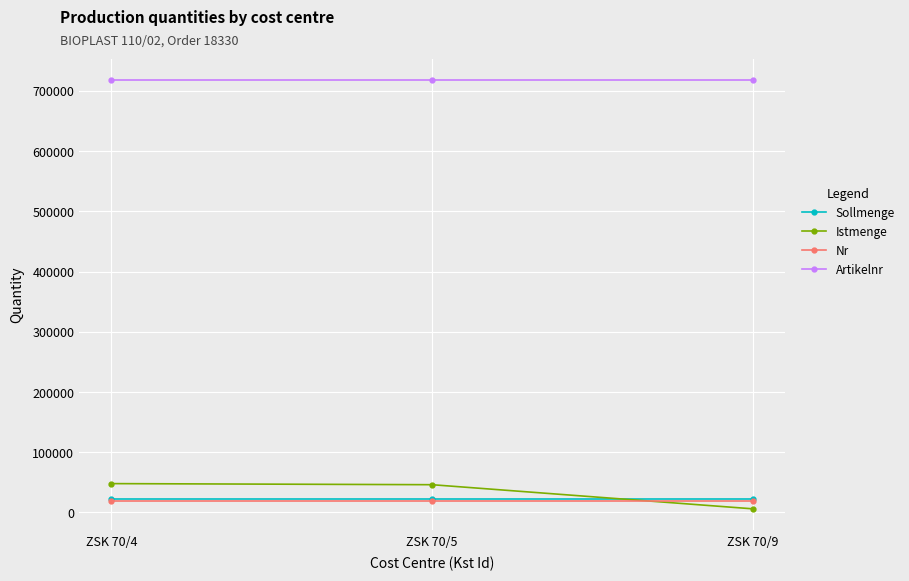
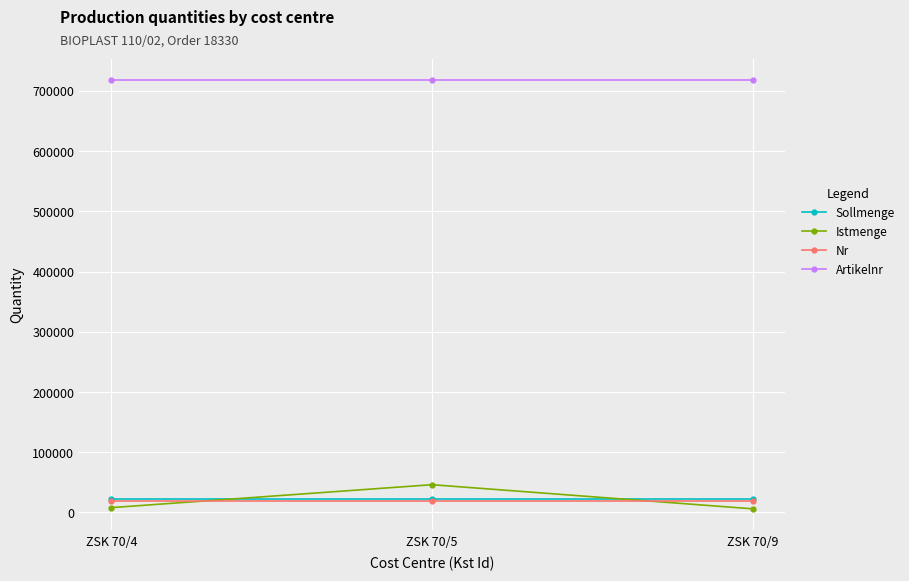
Istmenge, ZSK 70/4: 50000 -> 10000
